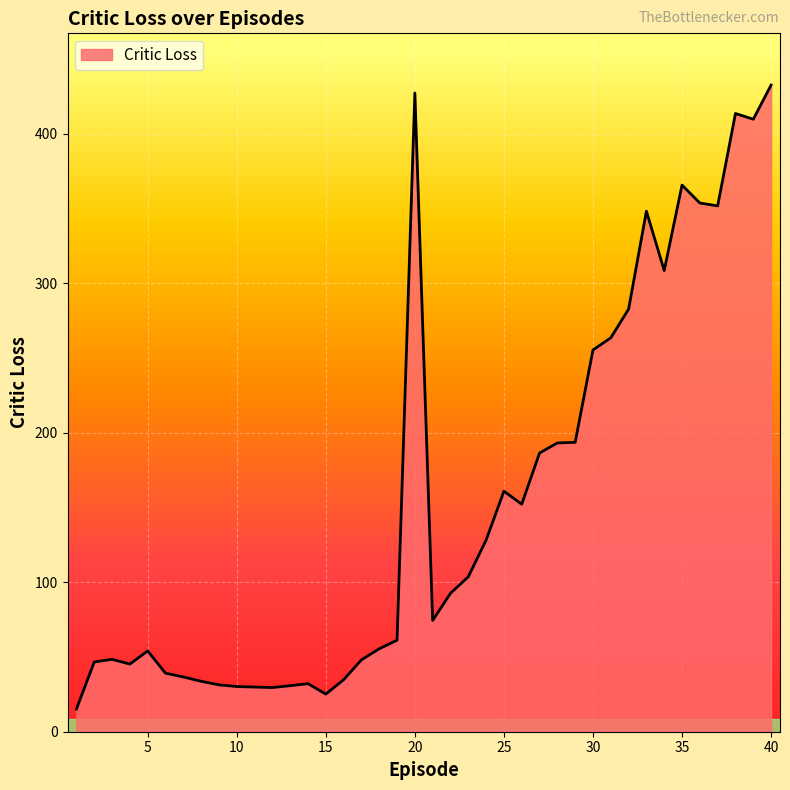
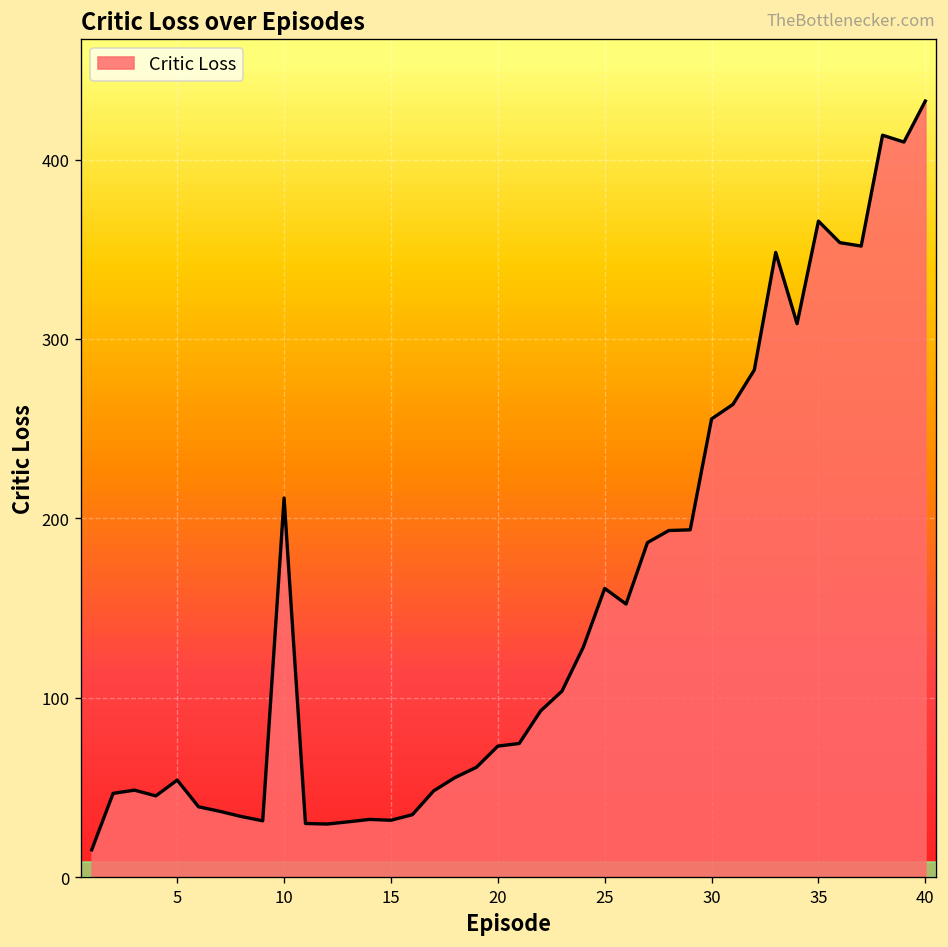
10: 30 -> 211
15: 25 -> 32
20: 427 -> 73
